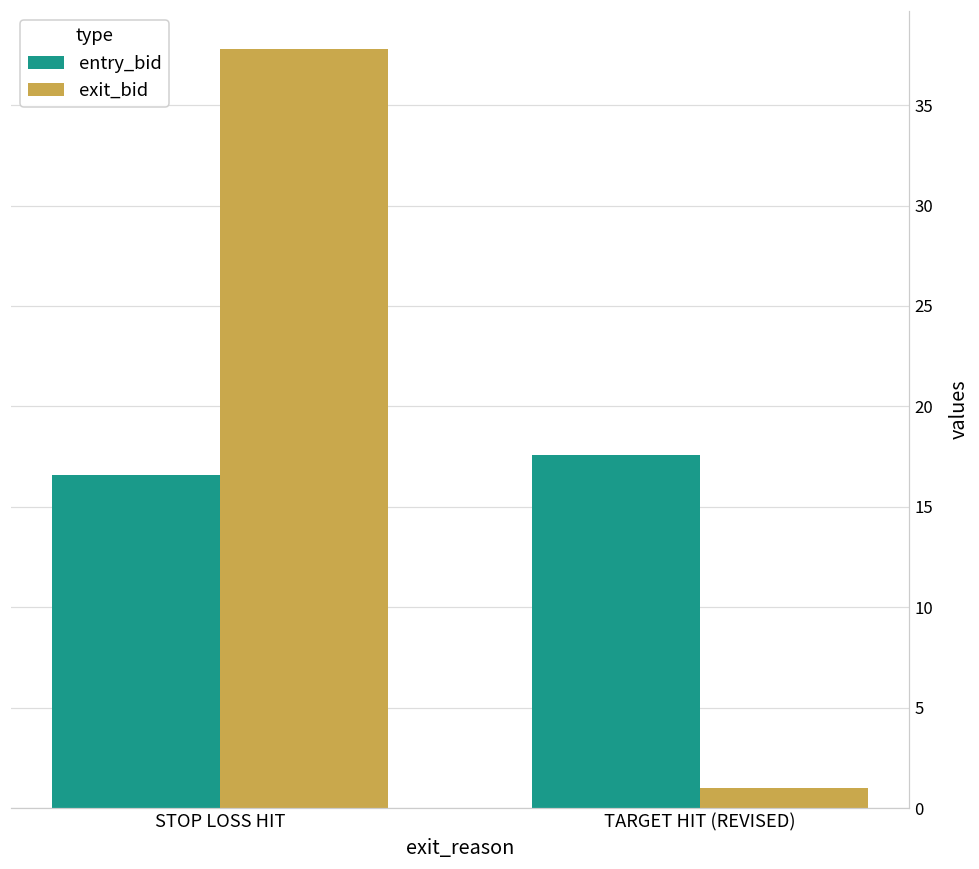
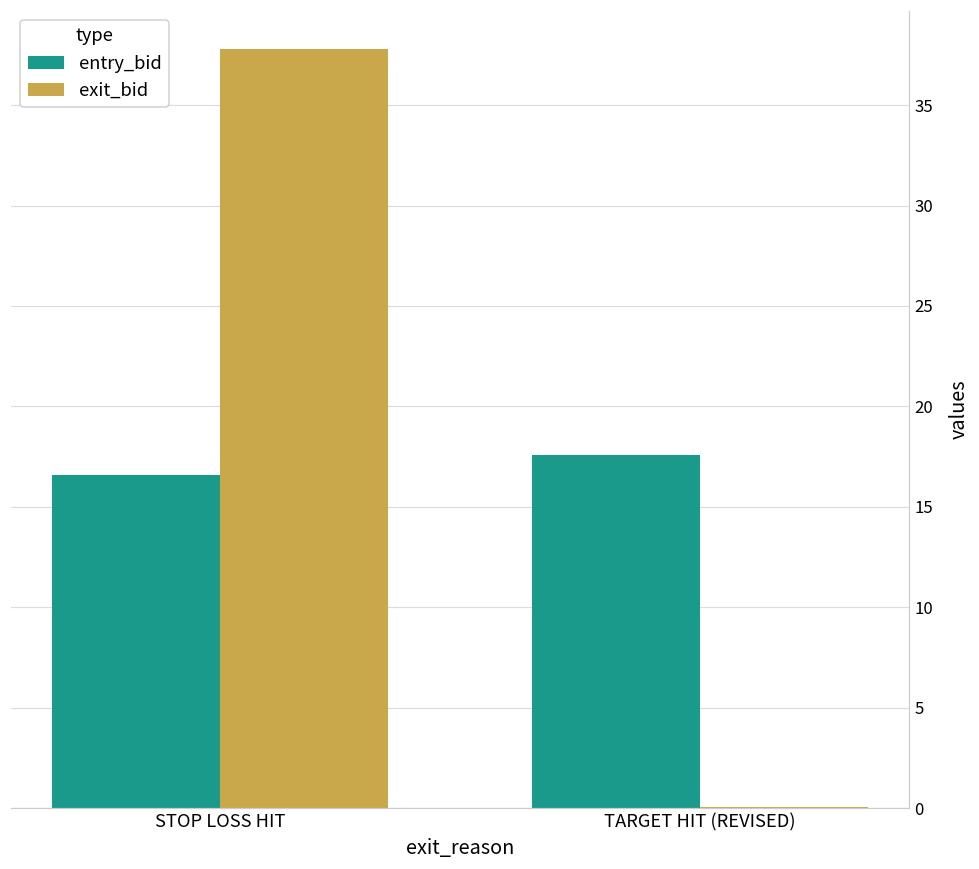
exit_bid, TARGET HIT (REVISED): 1.0 -> 0.1
